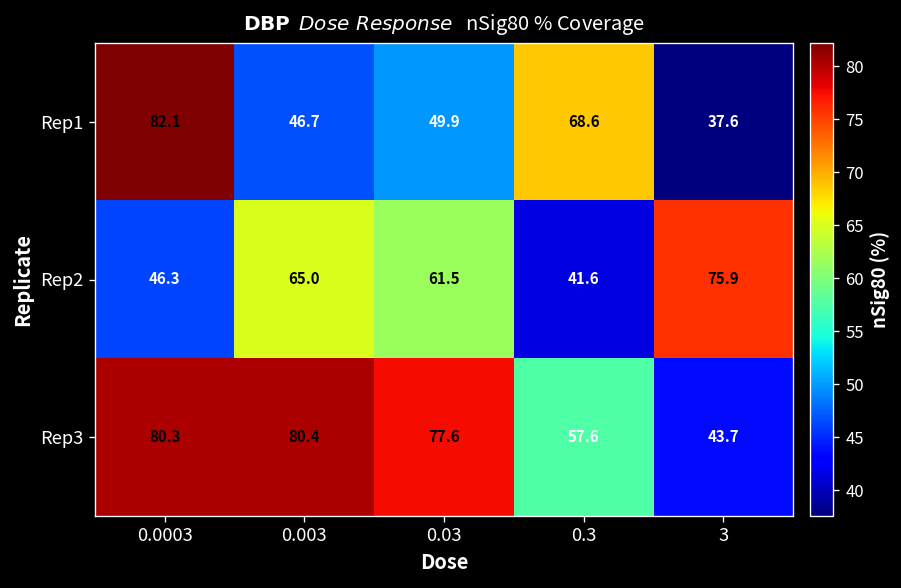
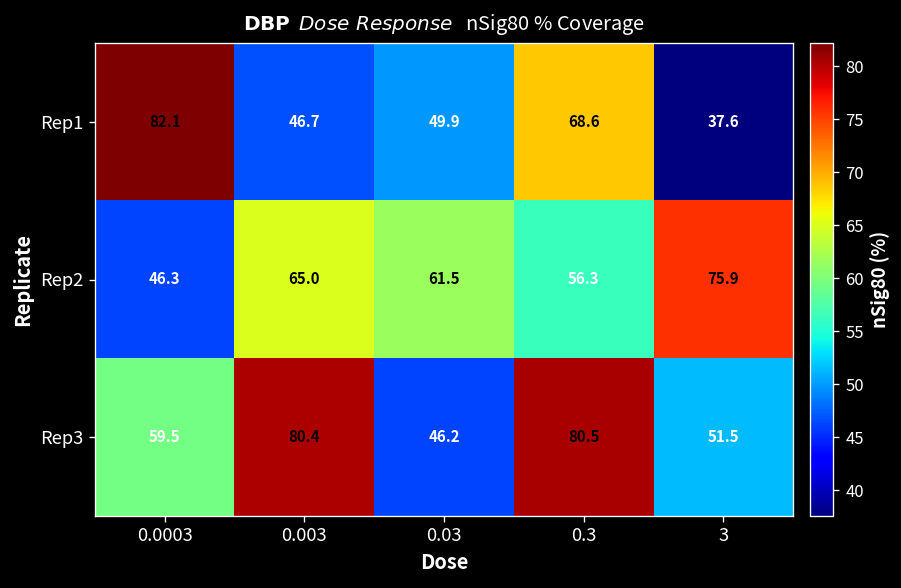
Rep2, 0.3: 41.6 -> 56.3
Rep3, 0.0003: 80.3 -> 59.5
Rep3, 0.03: 77.6 -> 46.2
Rep3, 0.3: 57.6 -> 80.5
Rep3, 3: 43.7 -> 51.5
